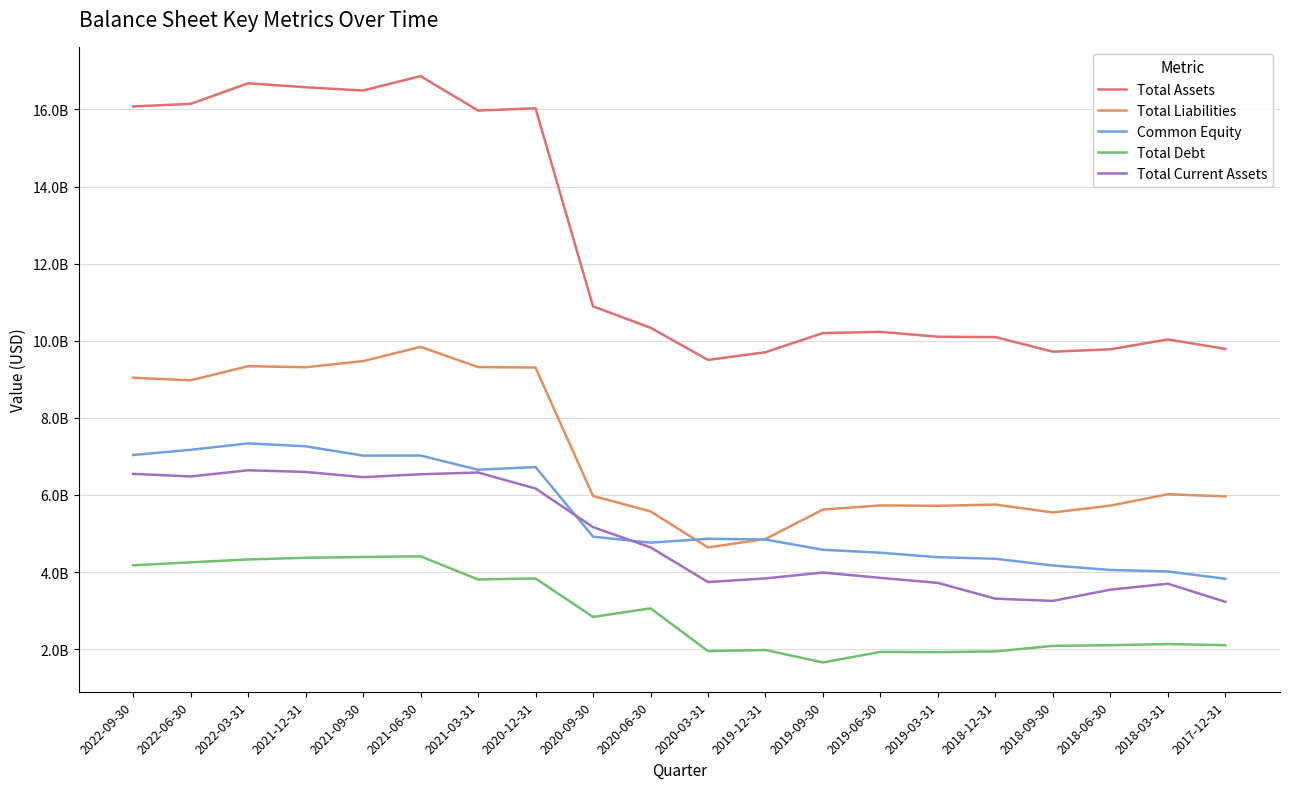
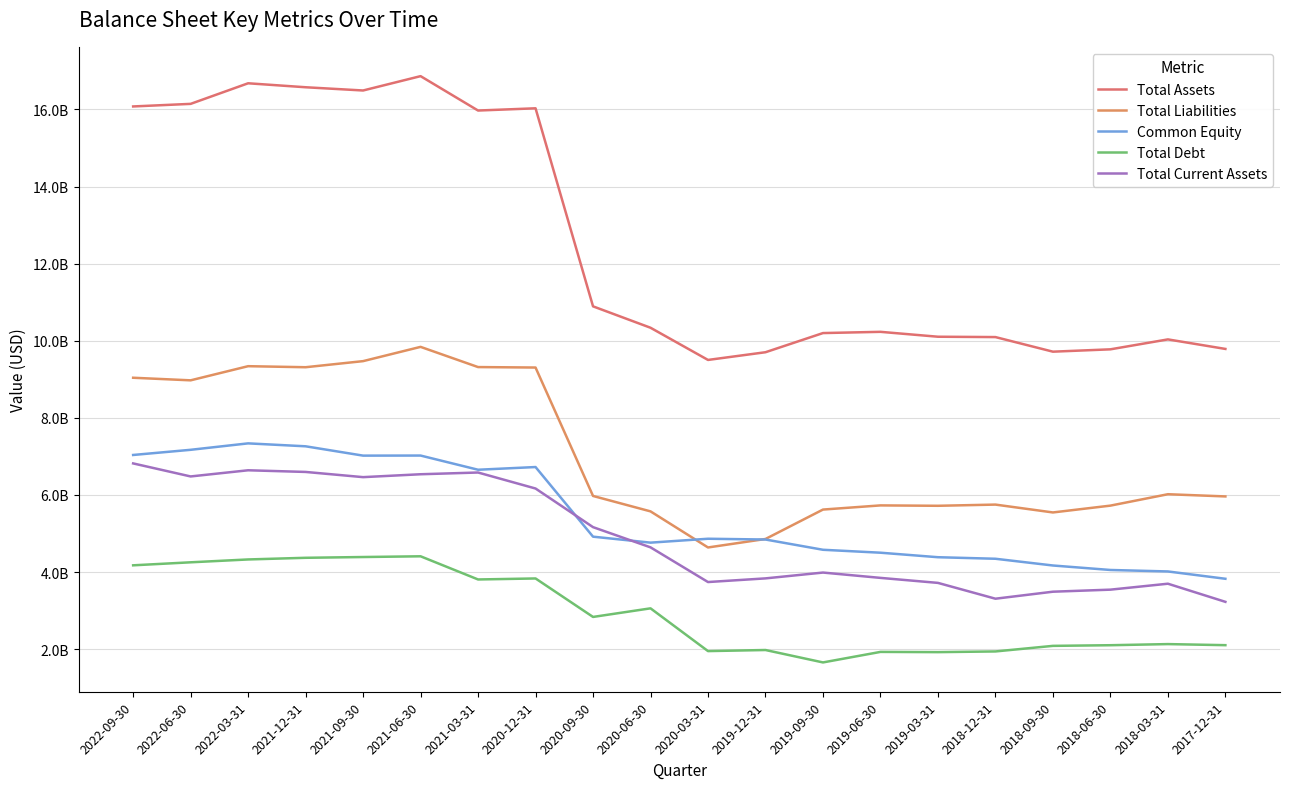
Total Current Assets, 2022-09-30: 6500000000 -> 6800000000
Total Current Assets, 2018-09-30: 3300000000 -> 3500000000
